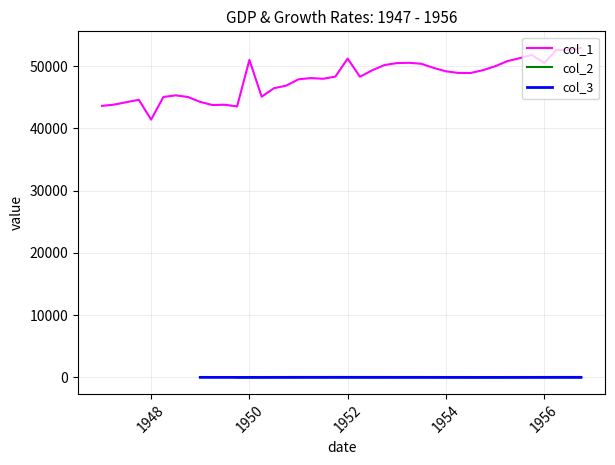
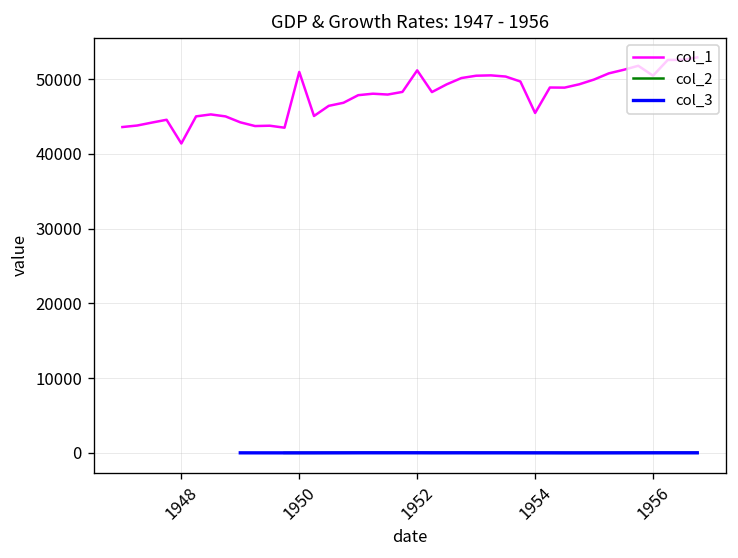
col_1, 1954: 49000 -> 45000
